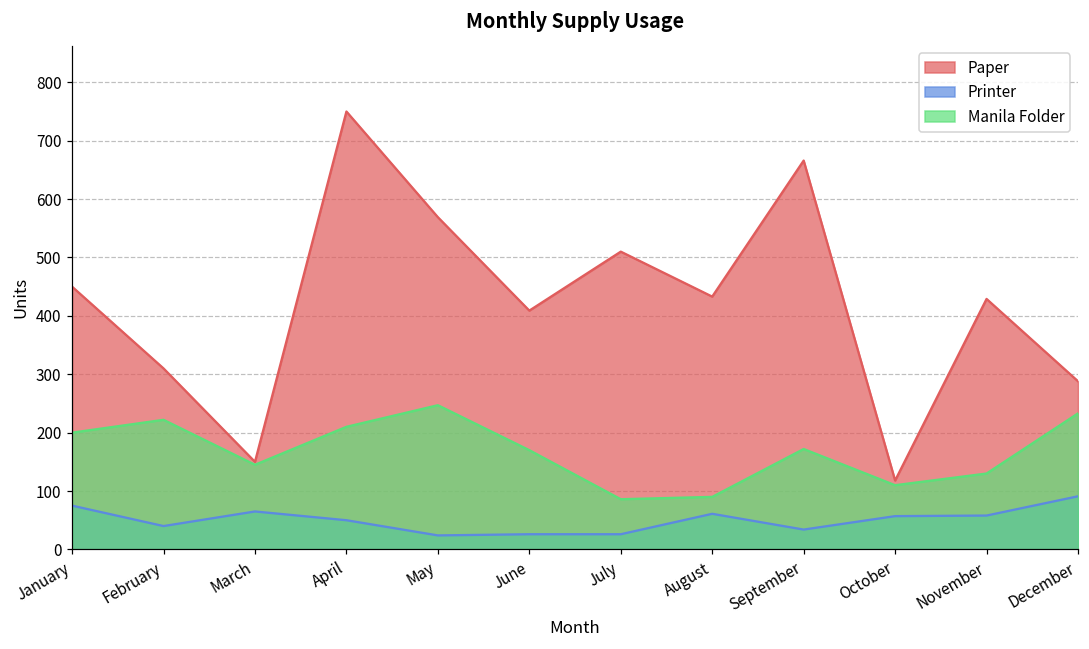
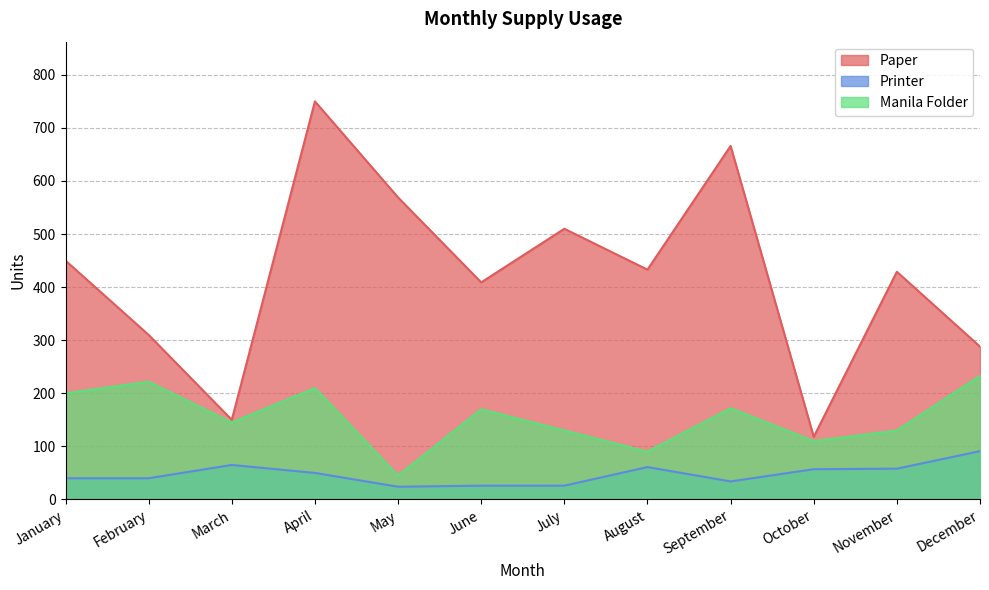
Printer, January: 80 -> 40
Manila Folder, May: 250 -> 50
Manila Folder, July: 90 -> 130
